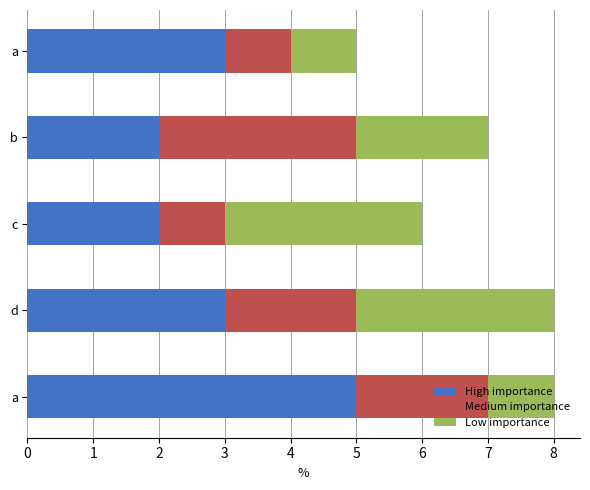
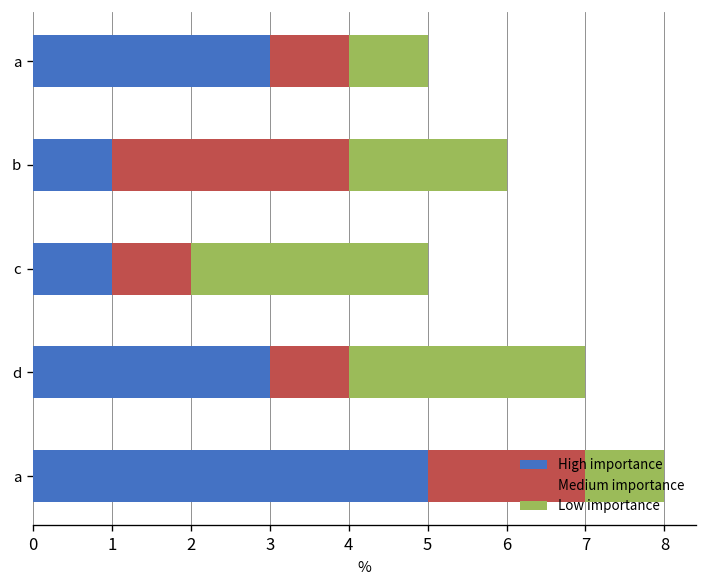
High importance, b: 2 -> 1
High importance, c: 2 -> 1
Medium importance, d: 2 -> 1
